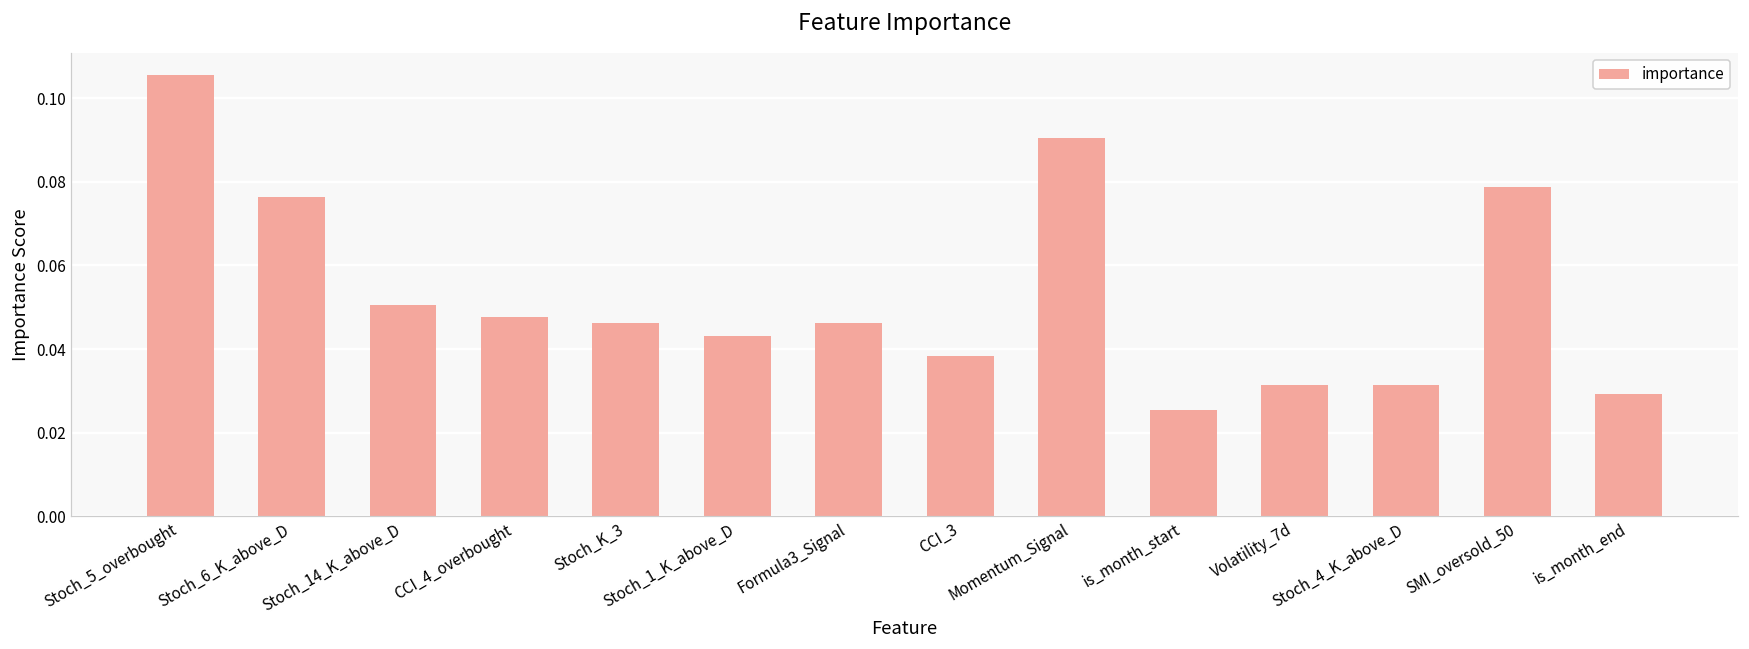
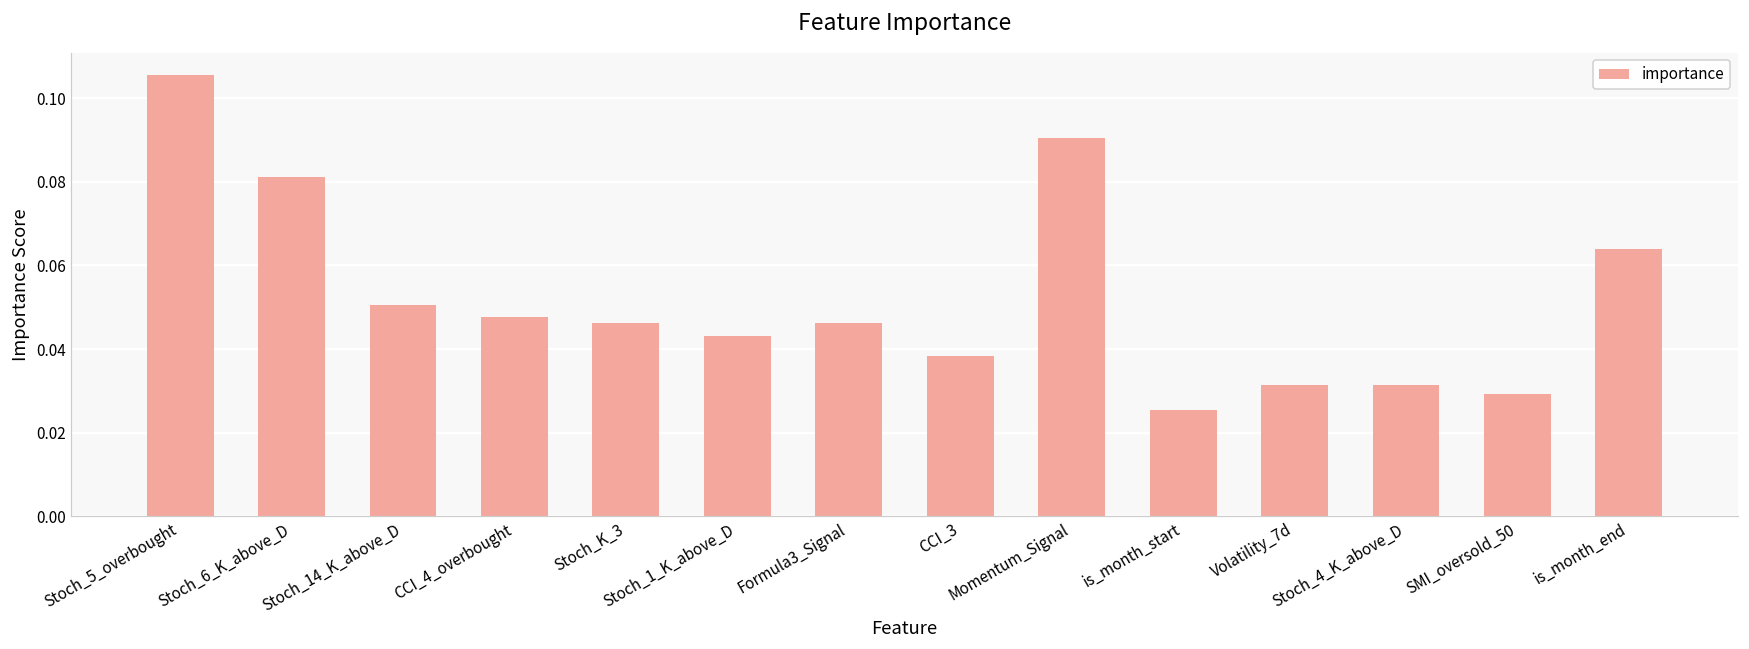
Stoch_6_K_above_D: 0.076 -> 0.081
SMI_oversold_50: 0.079 -> 0.029
is_month_end: 0.029 -> 0.064
